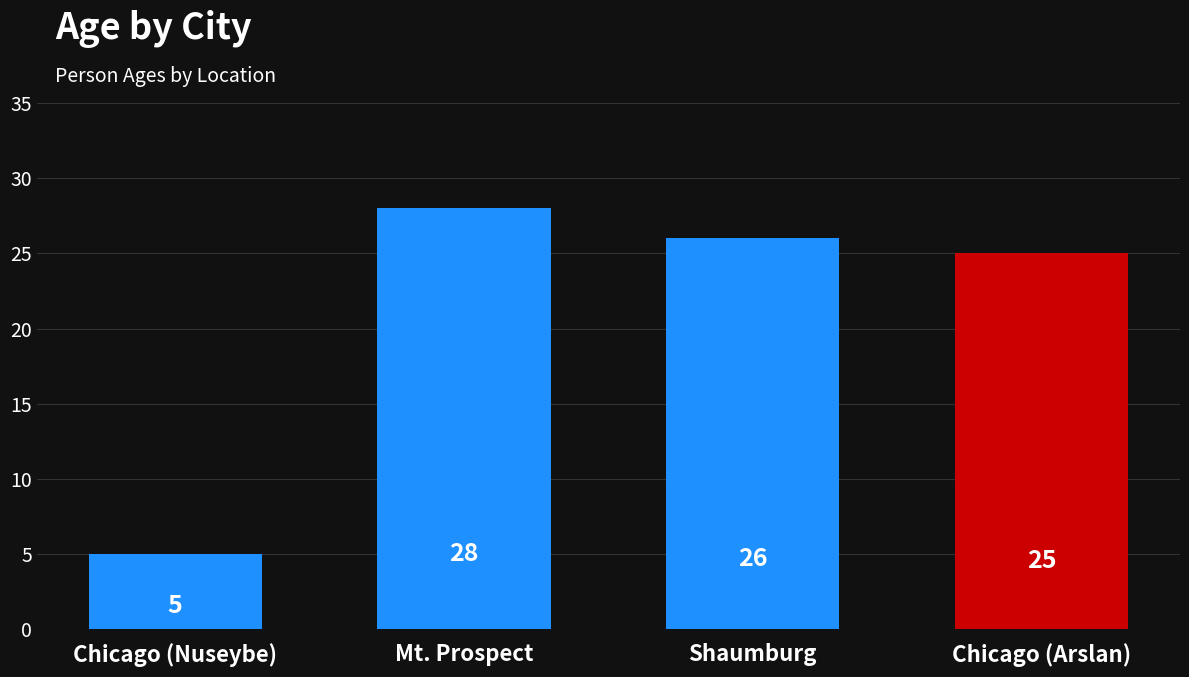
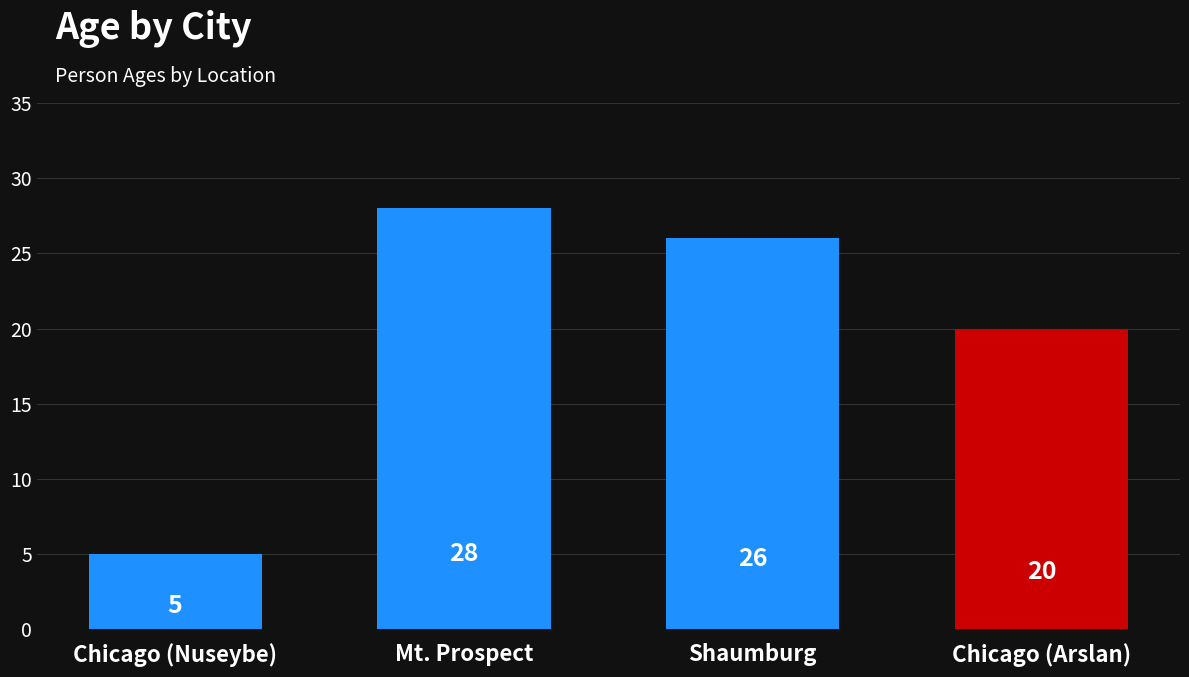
Chicago (Arslan): 25 -> 20
